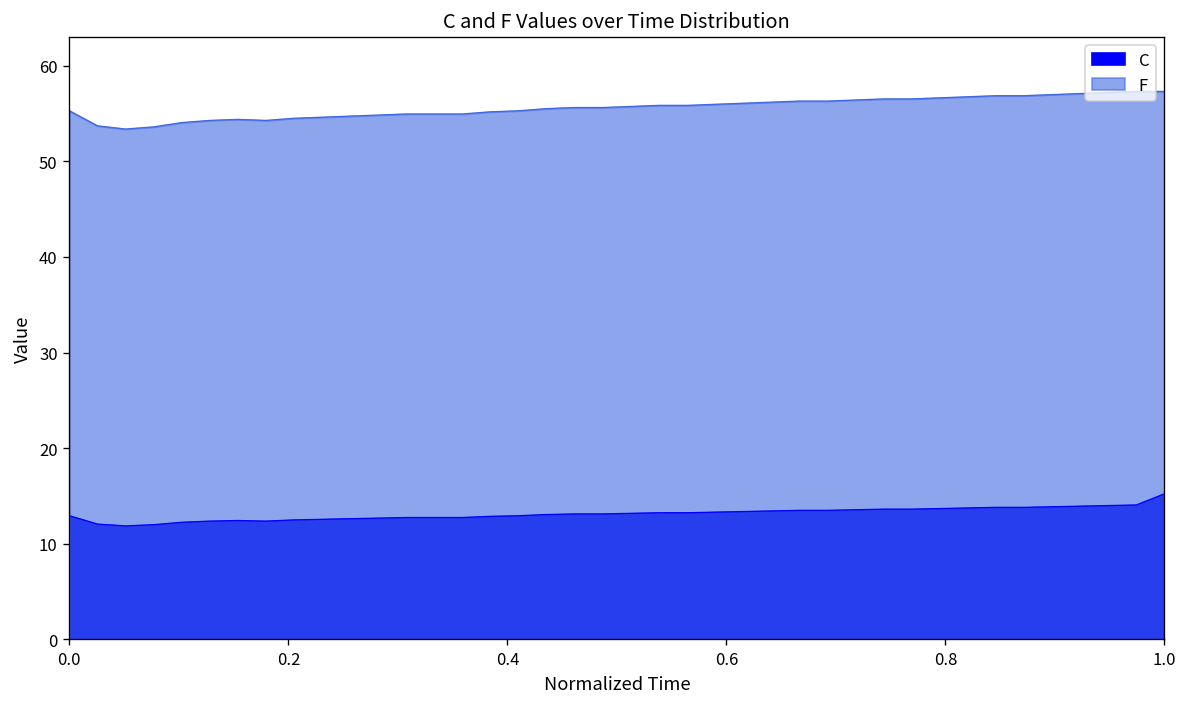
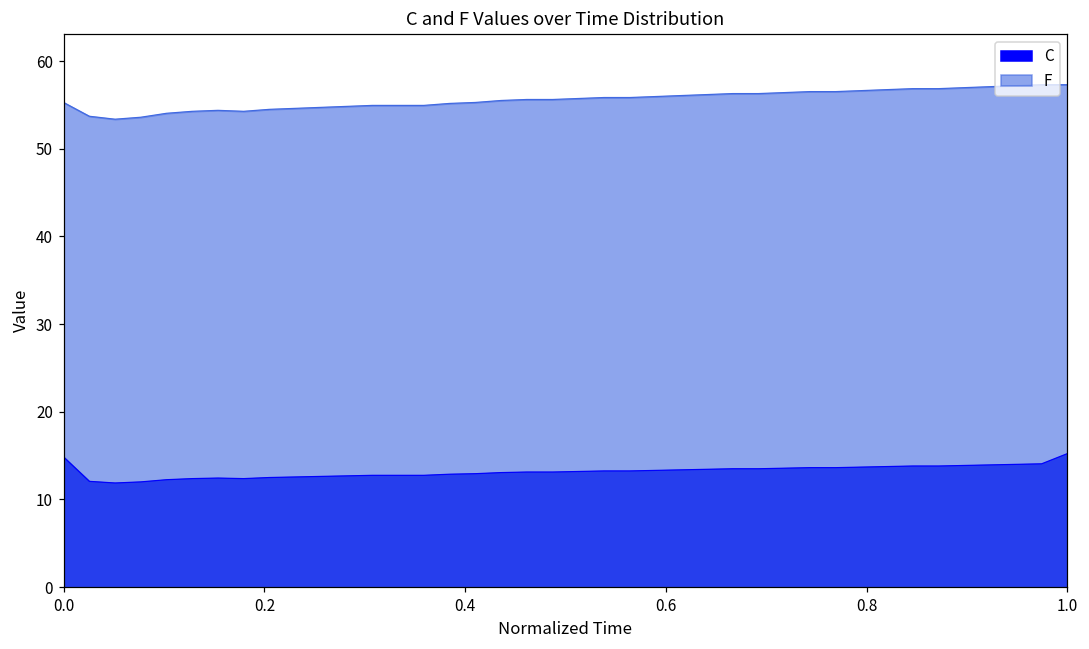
C, 0.0: 13 -> 15
